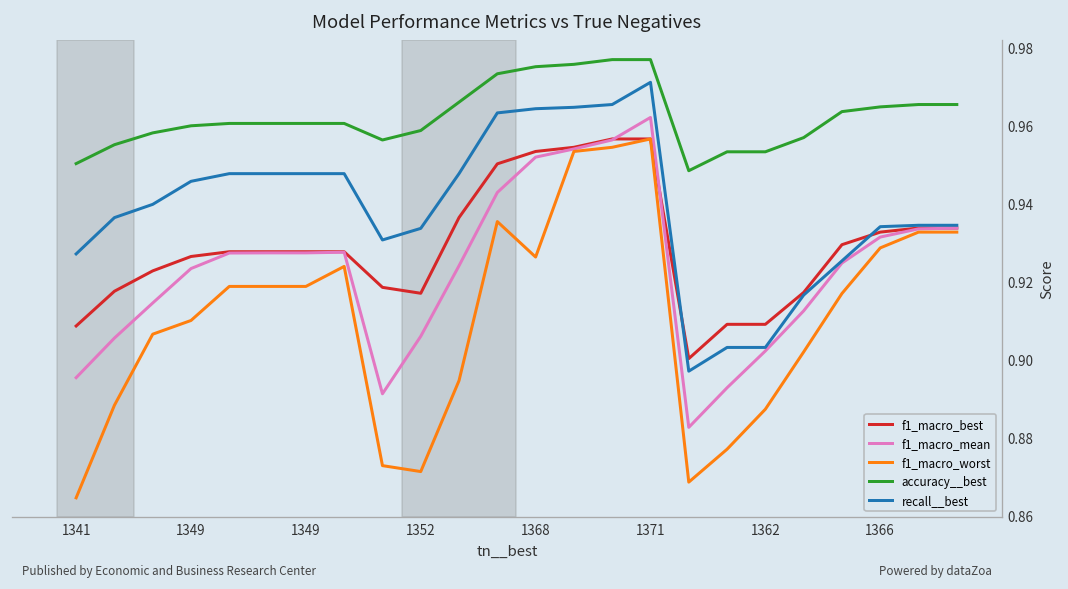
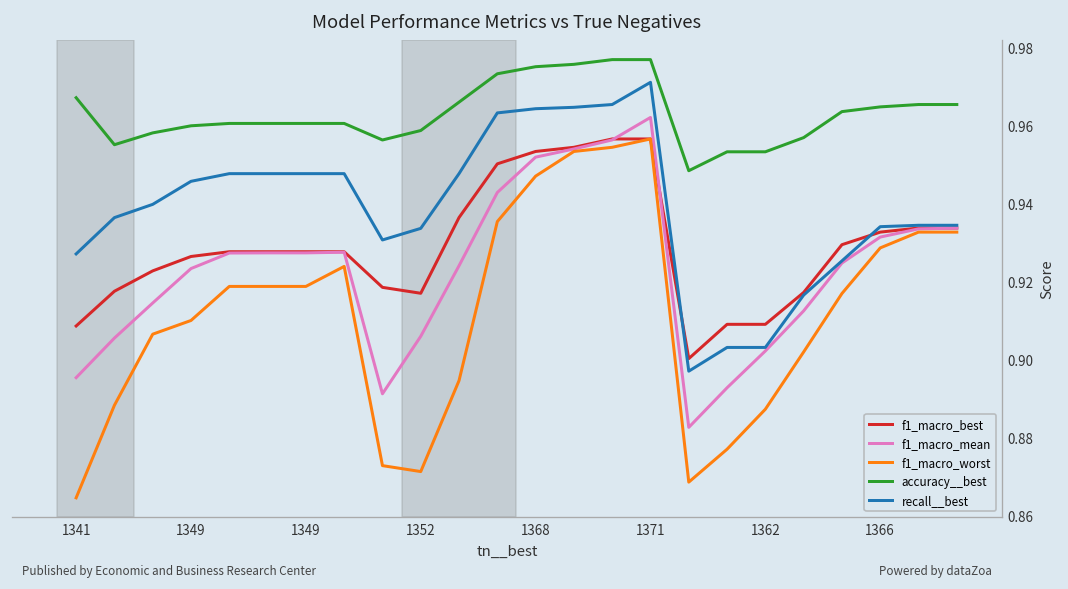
accuracy__best, 1341: 0.950 -> 0.967
f1_macro_worst, 1368: 0.926 -> 0.947
